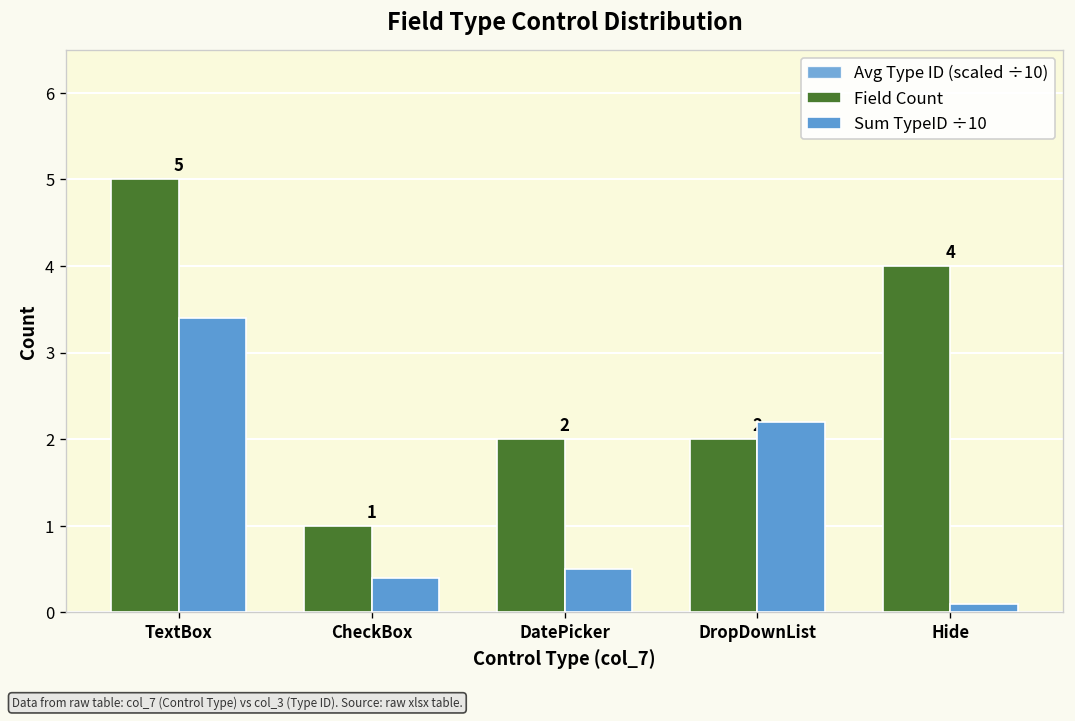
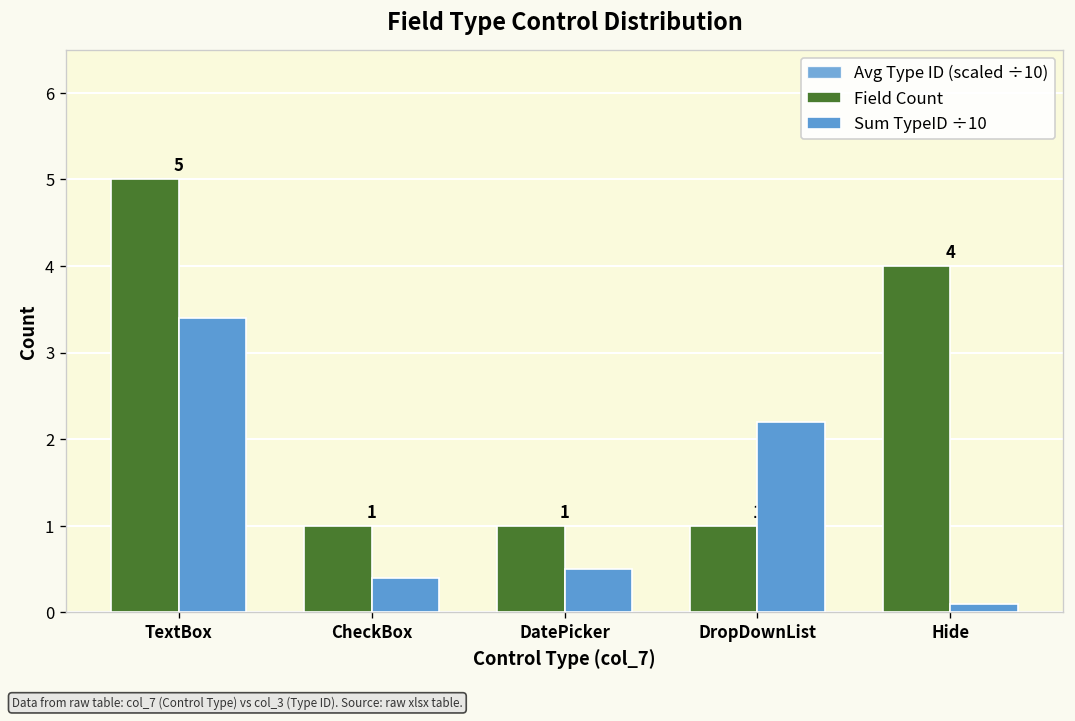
Field Count, DatePicker: 2 -> 1
Field Count, DropDownList: 2 -> 1
